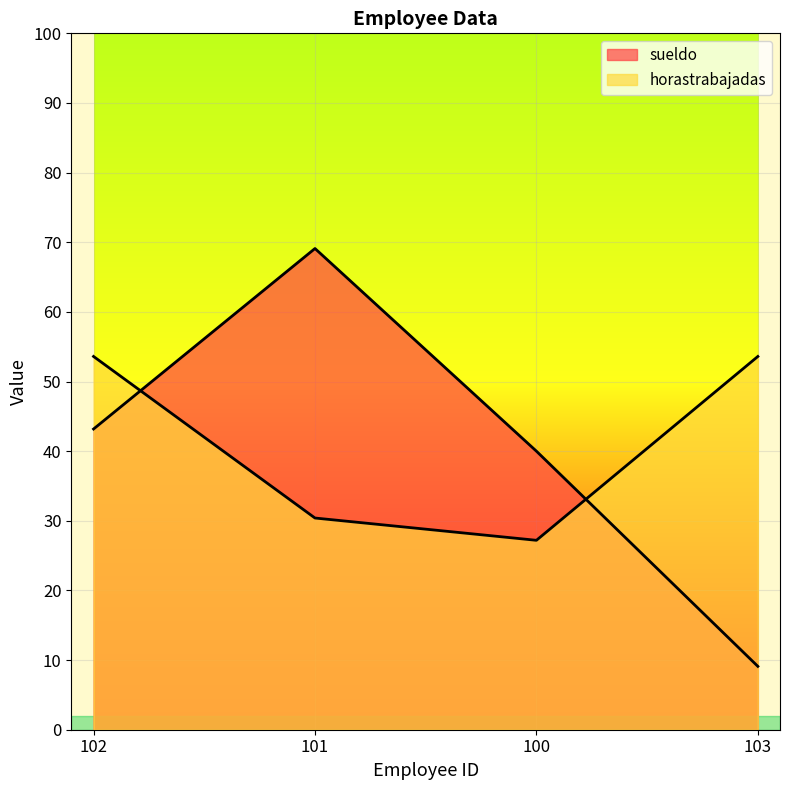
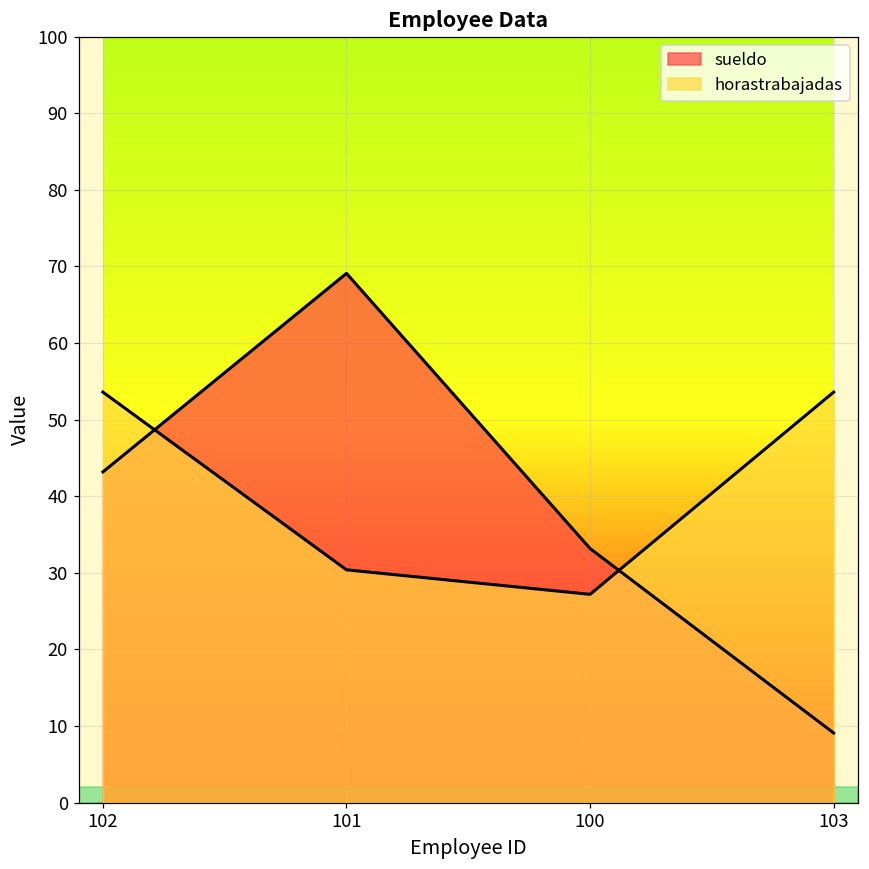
sueldo, 100: 40 -> 33
